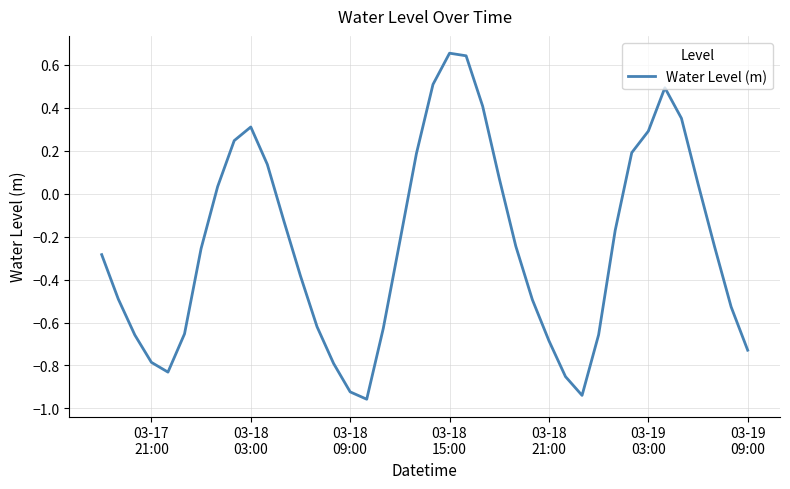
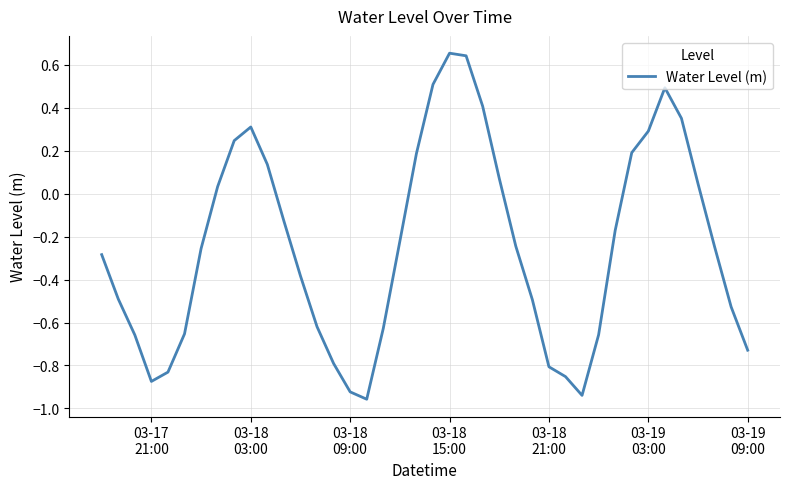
03-17 21:00: -0.79 -> -0.87
03-18 21:00: -0.68 -> -0.81
